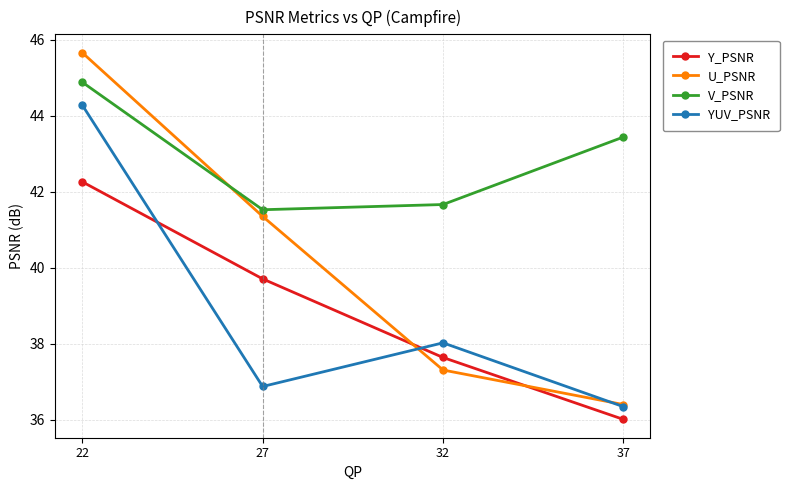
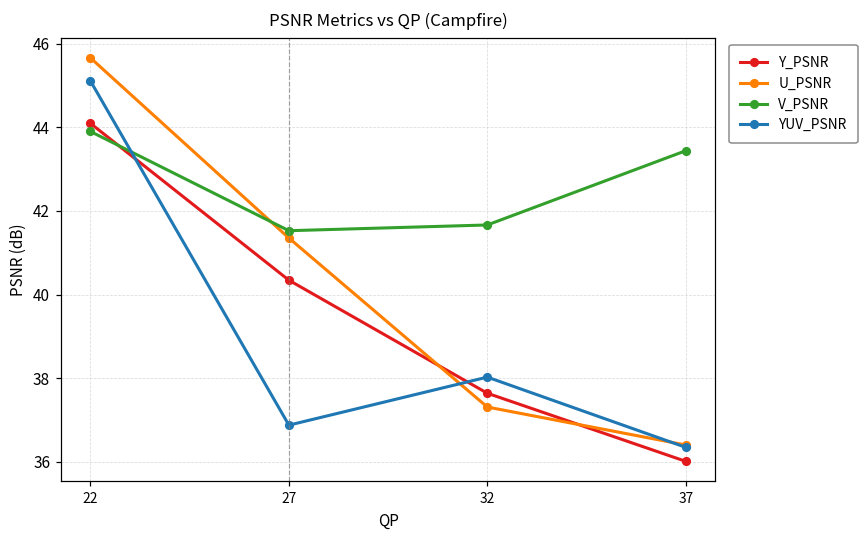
Y_PSNR, 22: 42.3 -> 44.1
V_PSNR, 22: 44.9 -> 43.9
YUV_PSNR, 22: 44.3 -> 45.1
Y_PSNR, 27: 39.7 -> 40.3
